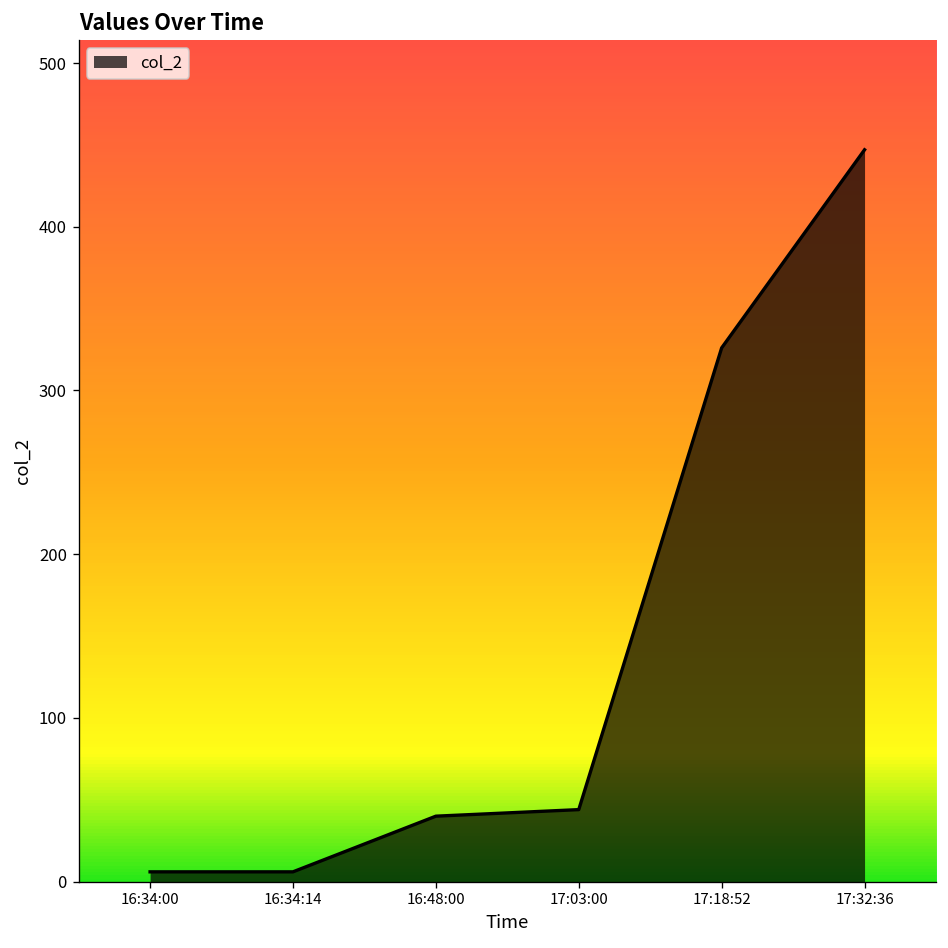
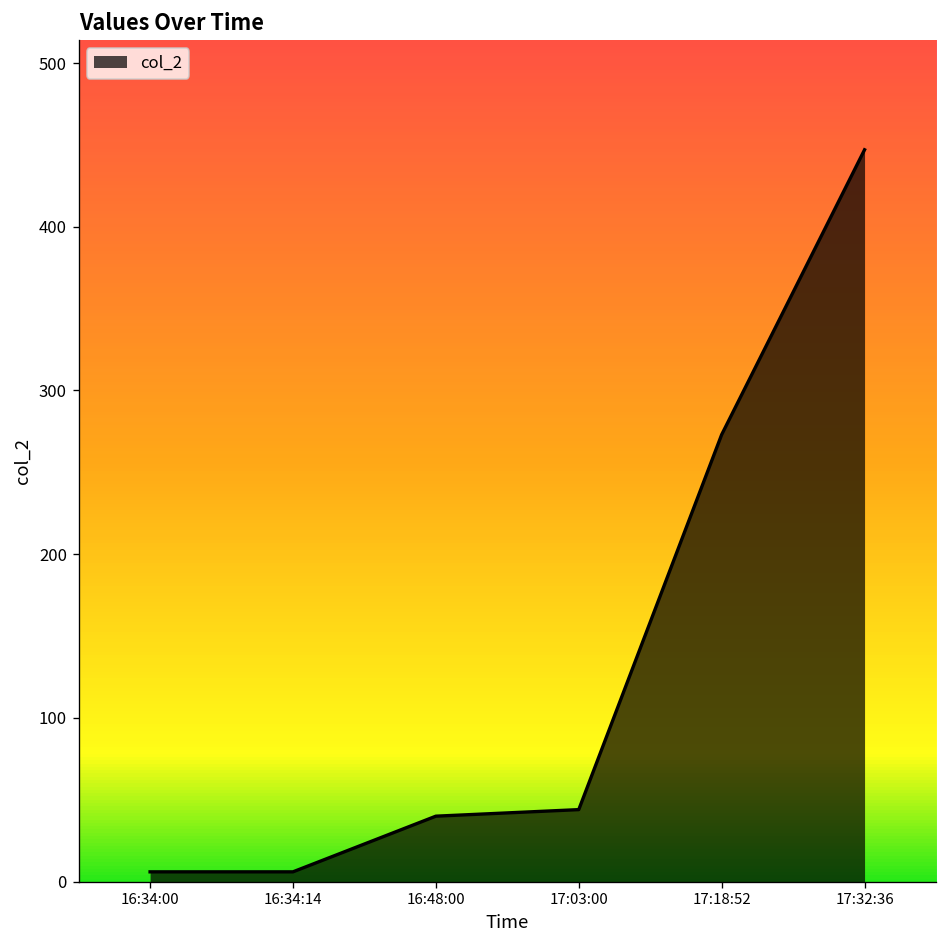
17:18:52: 326 -> 273
